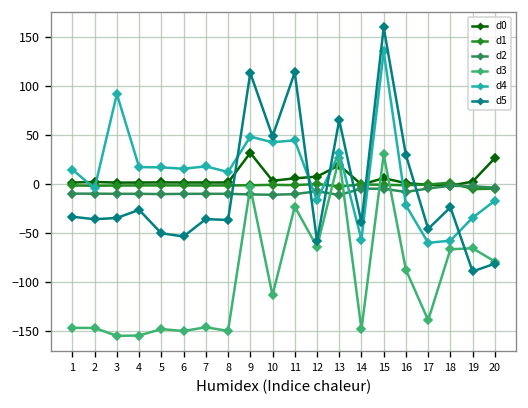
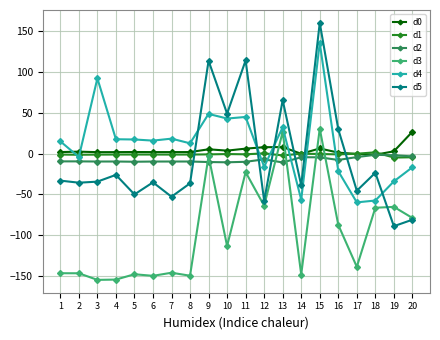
d5, 6: -50 -> -40
d5, 7: -40 -> -50
d0, 9: 30 -> 10
d0, 13: 20 -> 10
